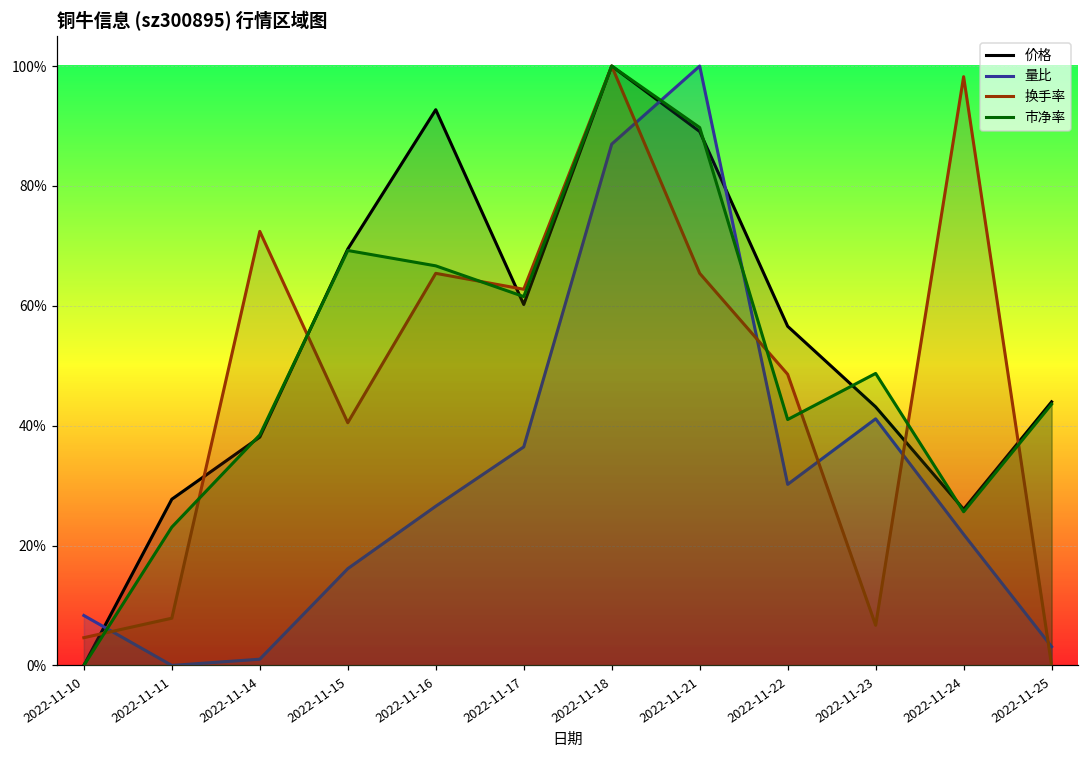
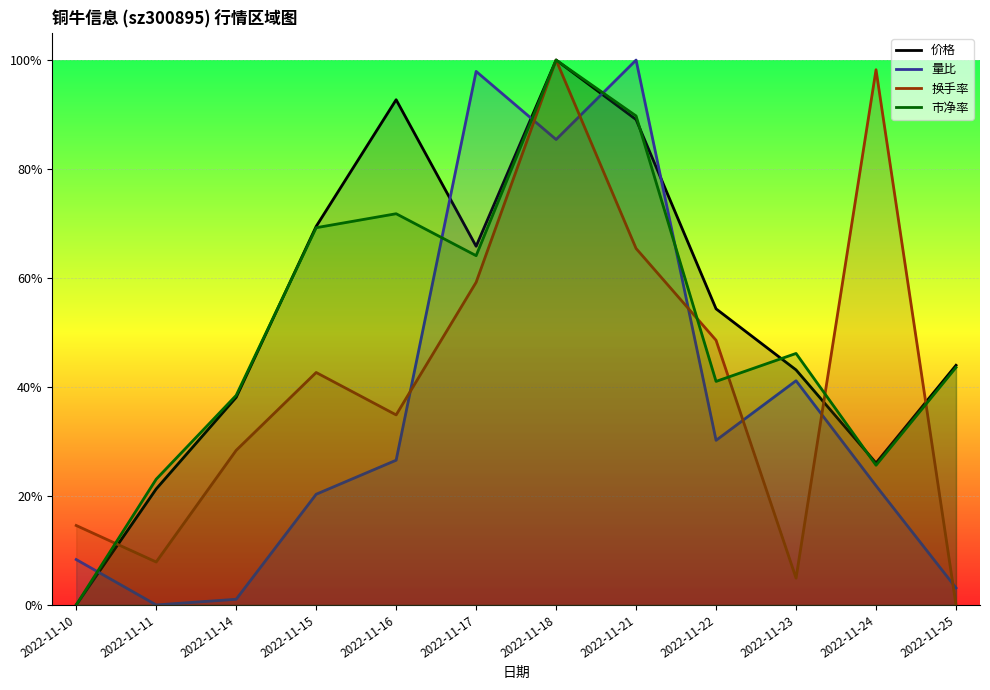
换手率, 2022-11-10: 5% -> 15%
价格, 2022-11-11: 28% -> 21%
换手率, 2022-11-14: 72% -> 28%
量比, 2022-11-15: 16% -> 20%
换手率, 2022-11-15: 40% -> 43%
换手率, 2022-11-16: 65% -> 35%
市净率, 2022-11-16: 67% -> 72%
价格, 2022-11-17: 60% -> 66%
量比, 2022-11-17: 36% -> 98%
换手率, 2022-11-17: 63% -> 59%
市净率, 2022-11-17: 62% -> 64%
量比, 2022-11-18: 87% -> 85%
价格, 2022-11-22: 57% -> 54%
换手率, 2022-11-23: 7% -> 5%
市净率, 2022-11-23: 49% -> 46%
